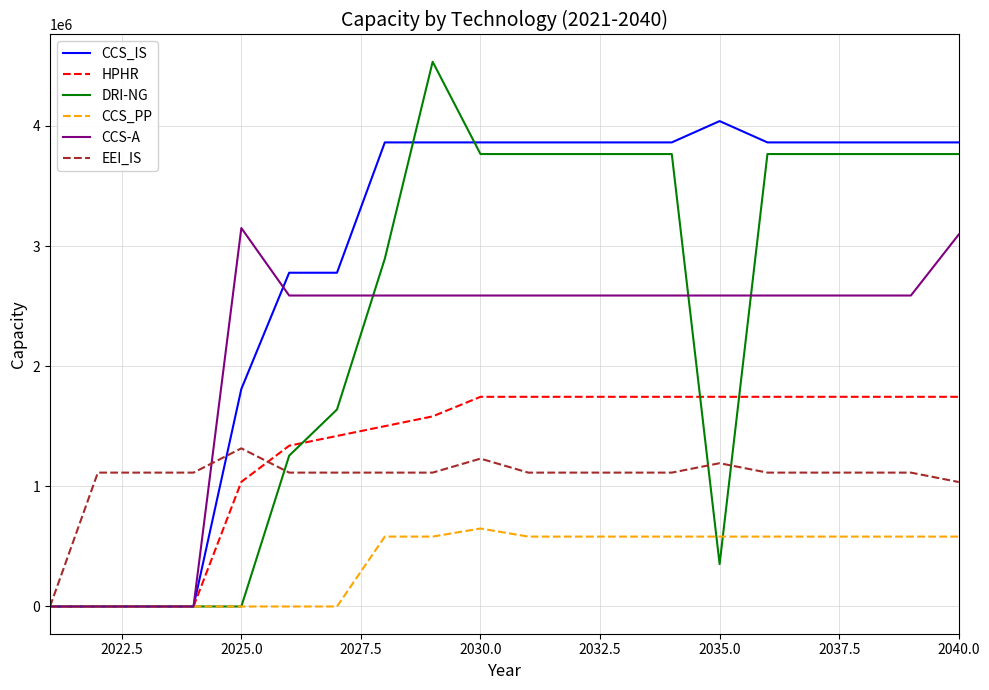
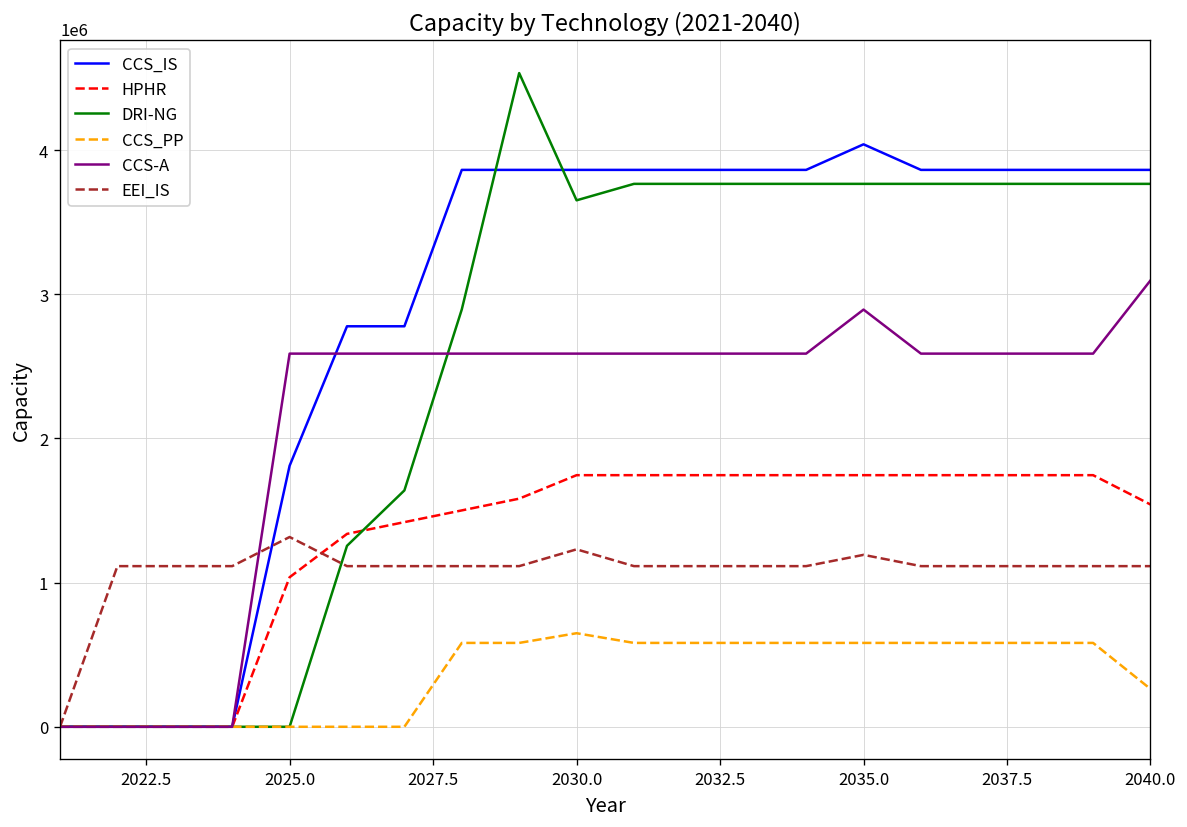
CCS-A, 2025.0: 3150000 -> 2590000
DRI-NG, 2030.0: 3770000 -> 3650000
DRI-NG, 2035.0: 350000 -> 3770000
CCS-A, 2035.0: 2590000 -> 2890000
HPHR, 2040.0: 1750000 -> 1540000
CCS_PP, 2040.0: 580000 -> 260000
EEI_IS, 2040.0: 1040000 -> 1110000
